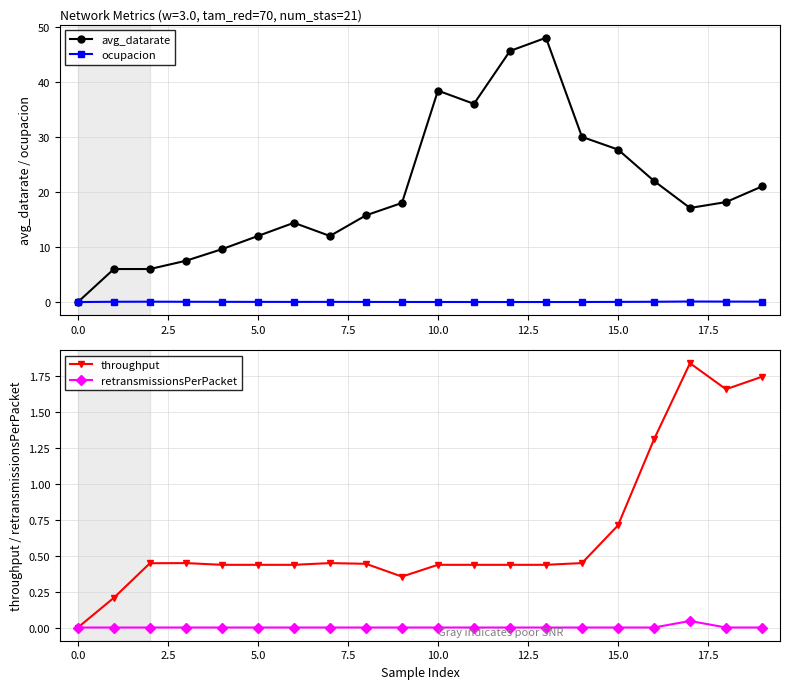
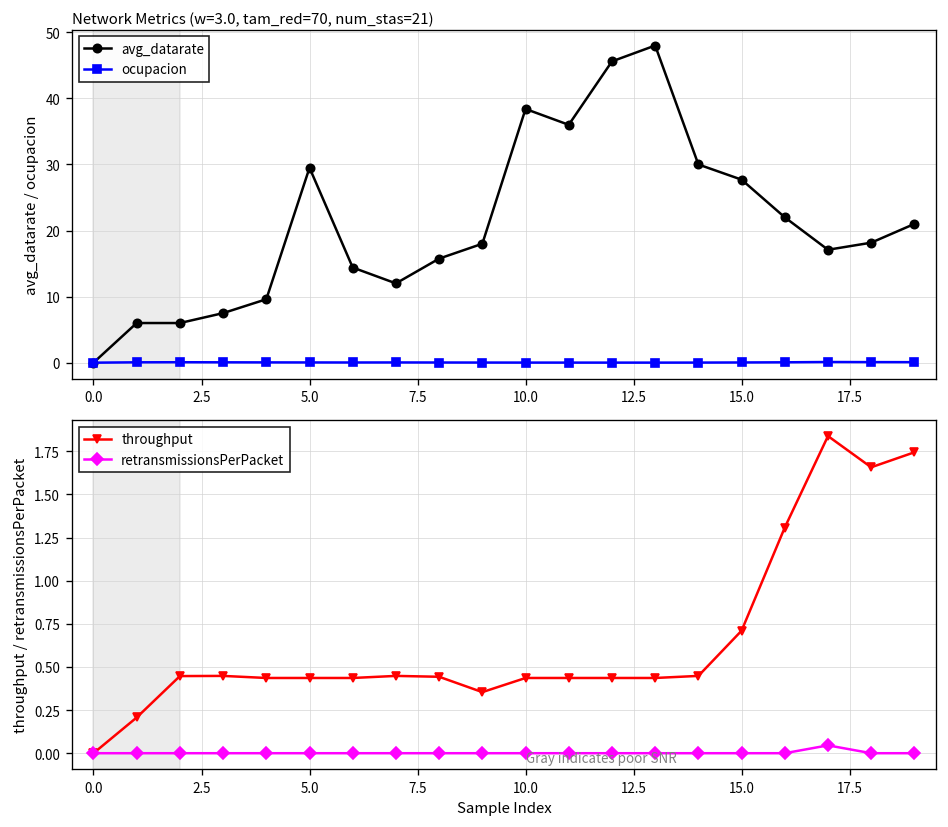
Network Metrics (w=3.0, tam_red=70, num_stas=21), avg_datarate, 5.0: 12 -> 30
